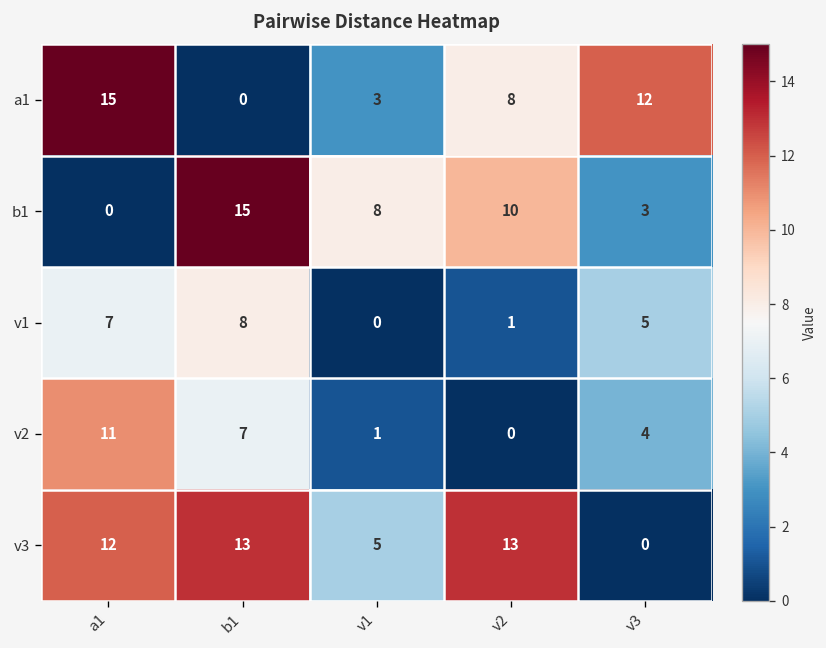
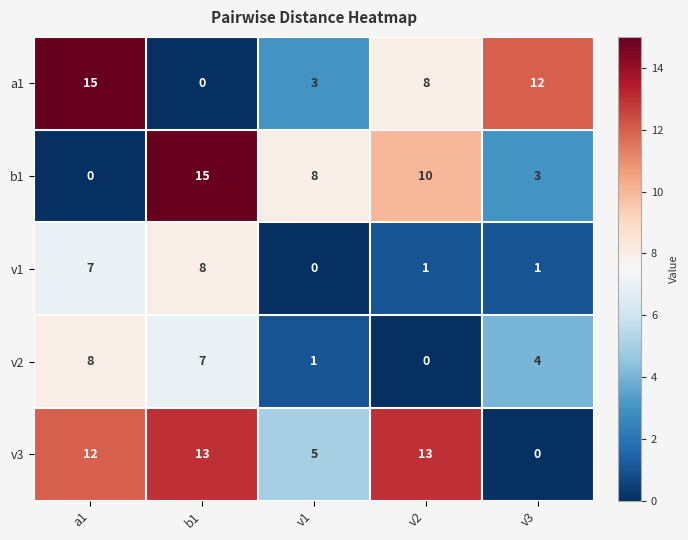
v1, v3: 5 -> 1
v2, a1: 11 -> 8
